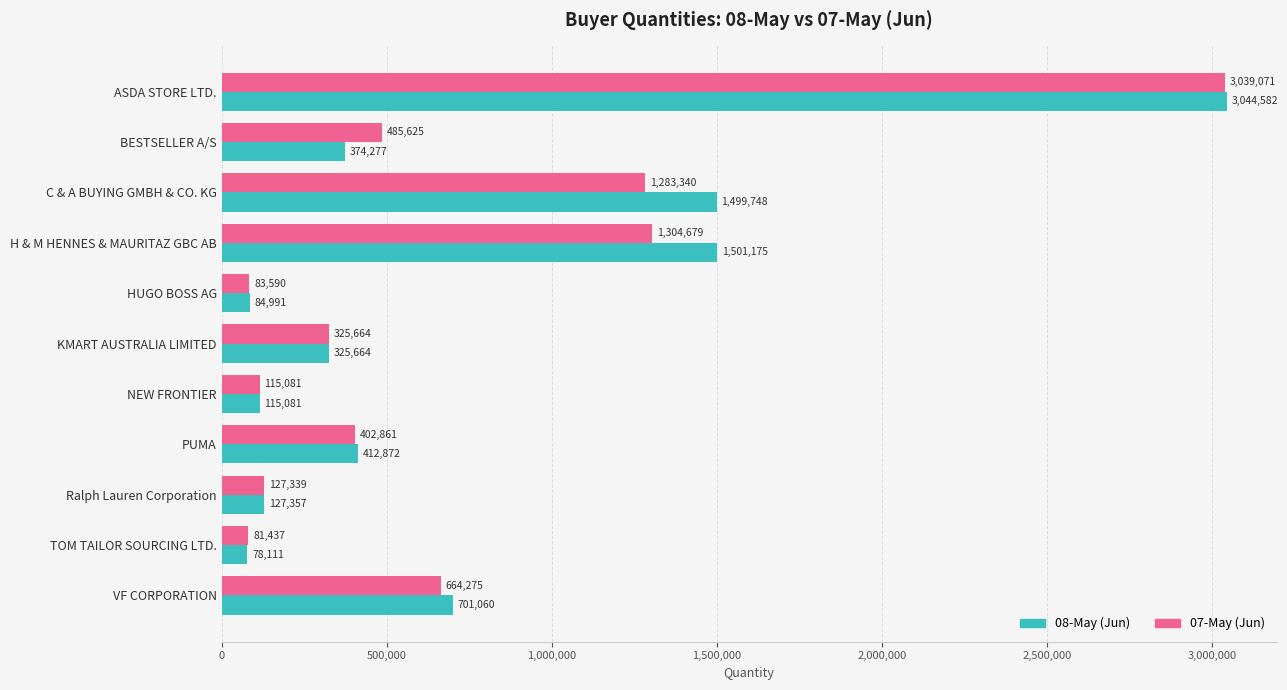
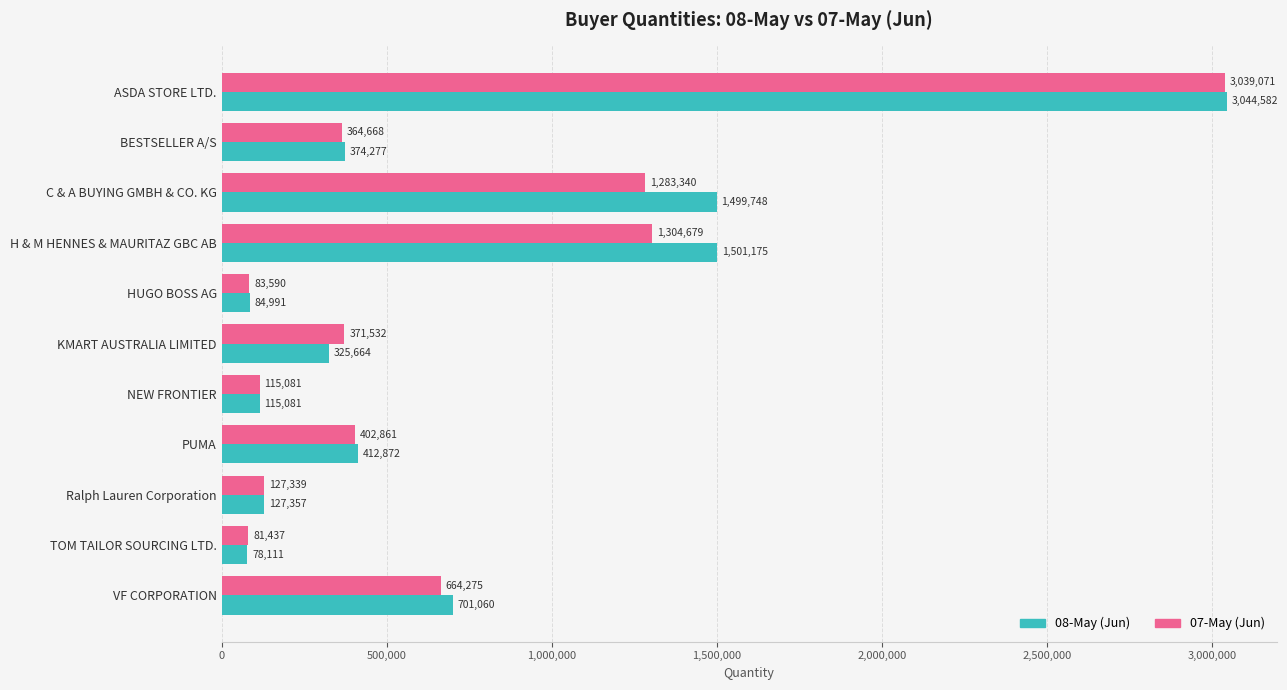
07-May (Jun), BESTSELLER A/S: 485,625 -> 364,668
07-May (Jun), KMART AUSTRALIA LIMITED: 325,664 -> 371,532
